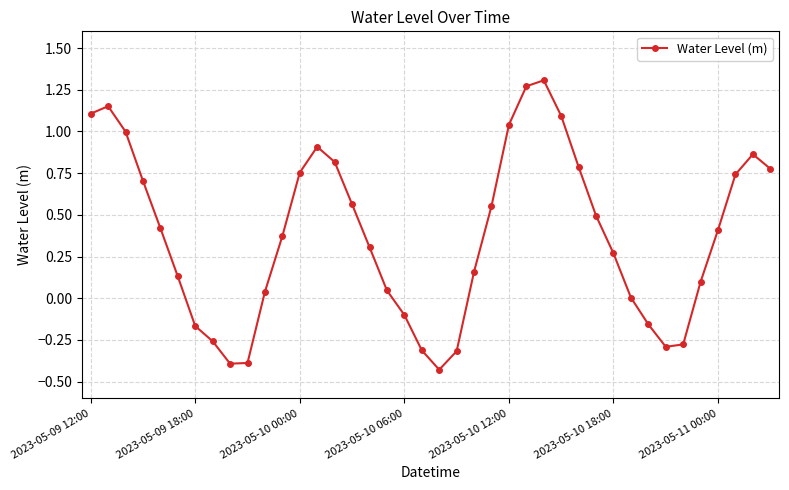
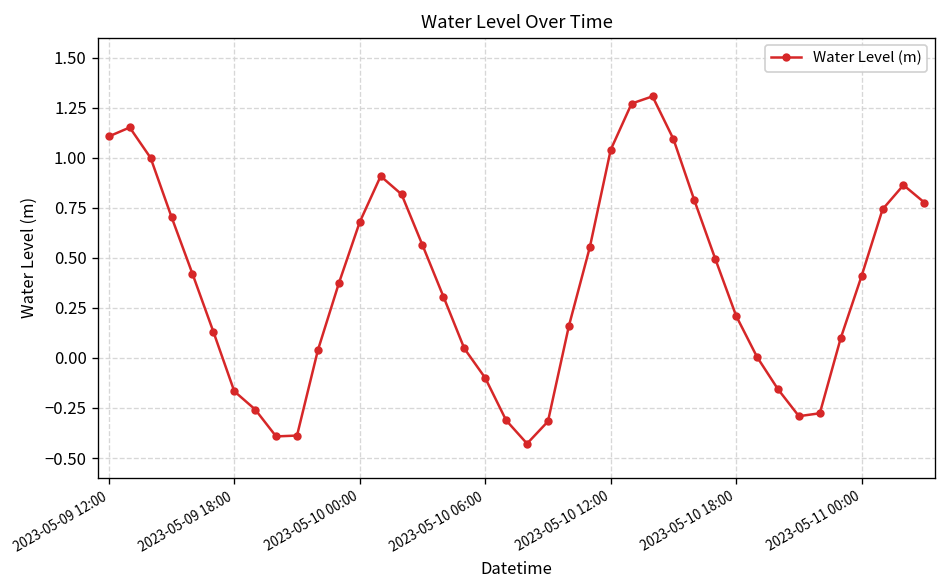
2023-05-10 00:00: 0.75 -> 0.68
2023-05-10 18:00: 0.27 -> 0.21
